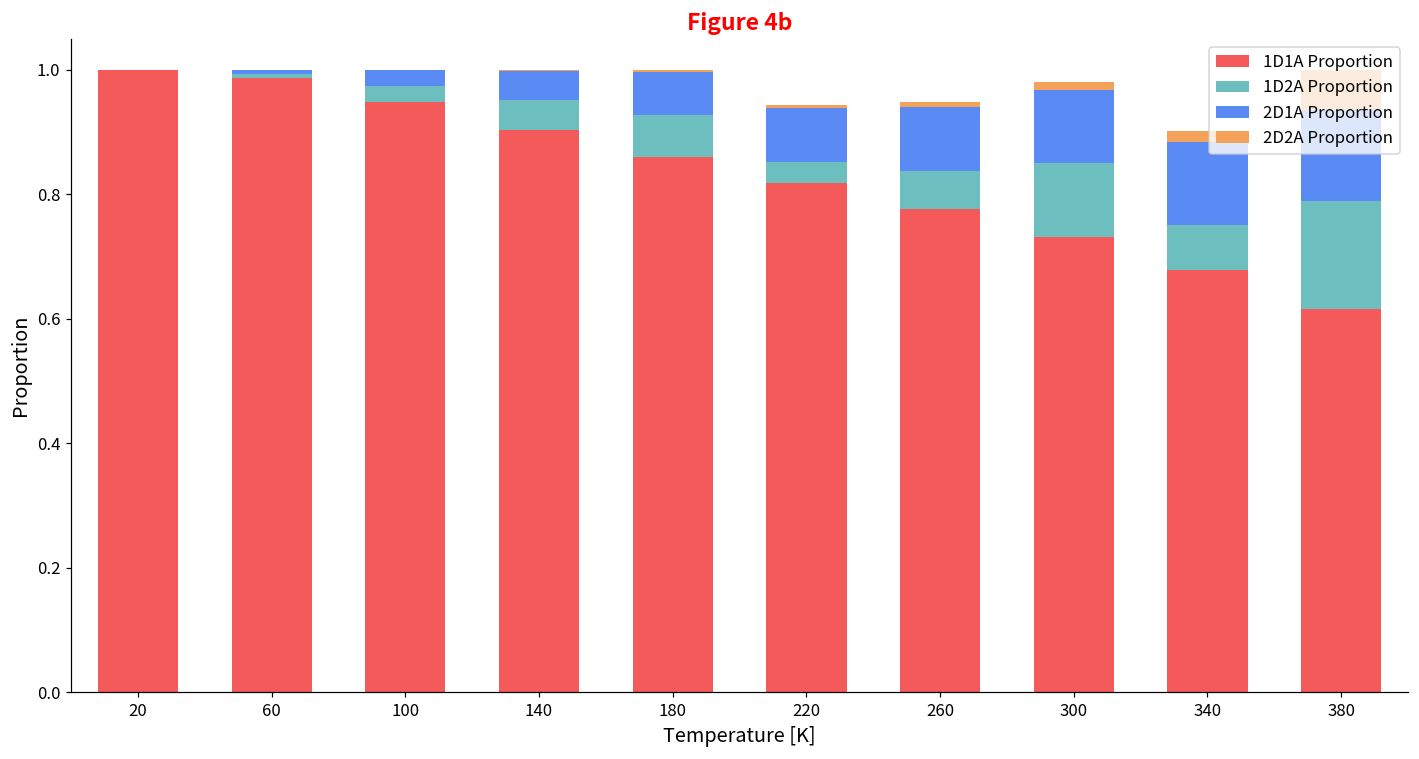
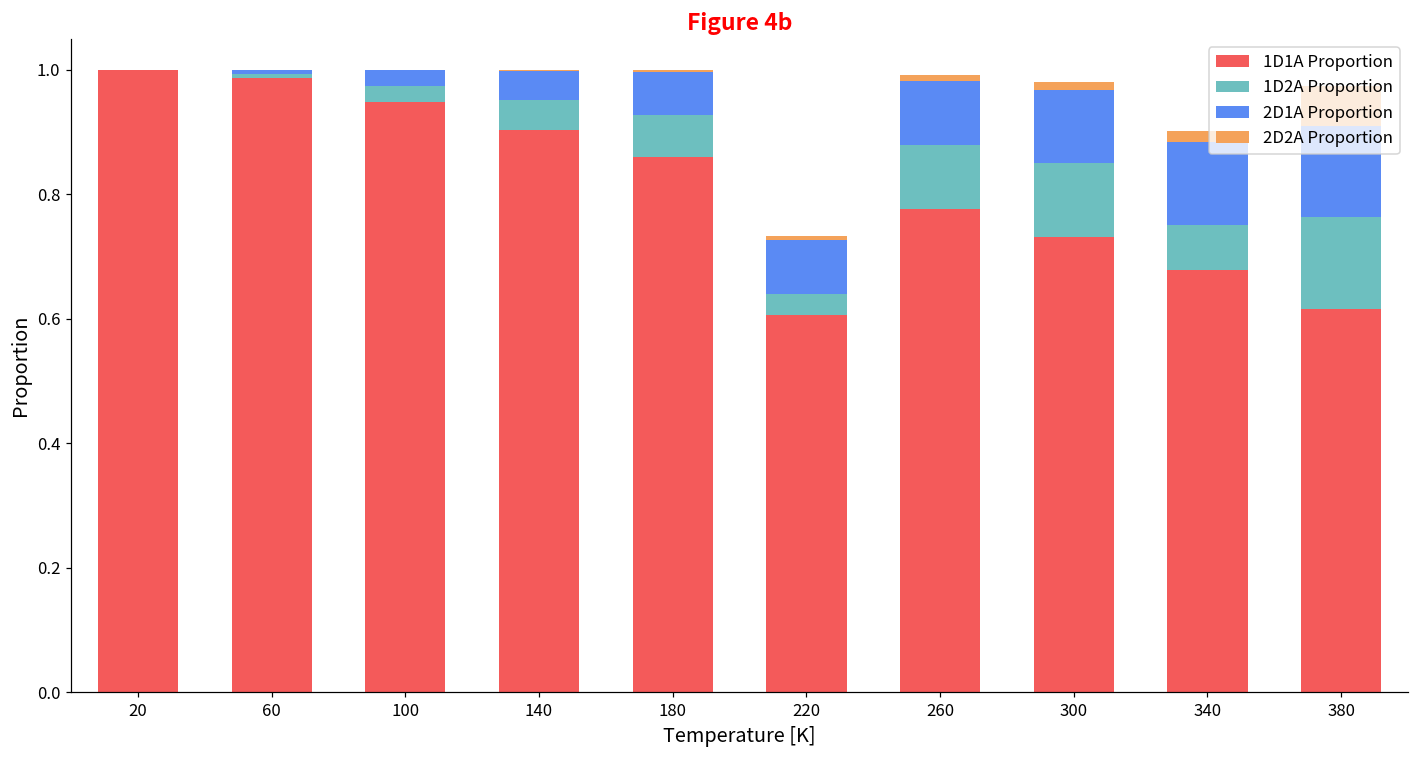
1D1A Proportion, 220: 0.82 -> 0.61
1D2A Proportion, 260: 0.06 -> 0.10
1D2A Proportion, 380: 0.17 -> 0.15
